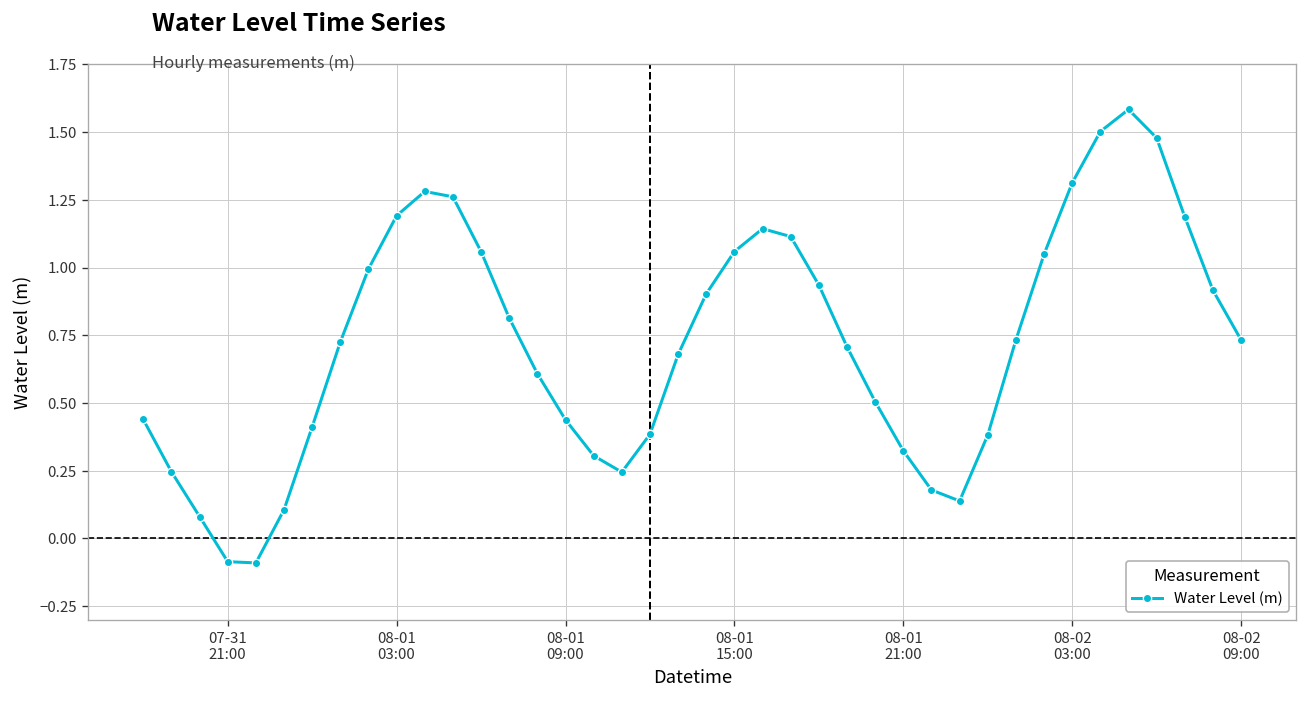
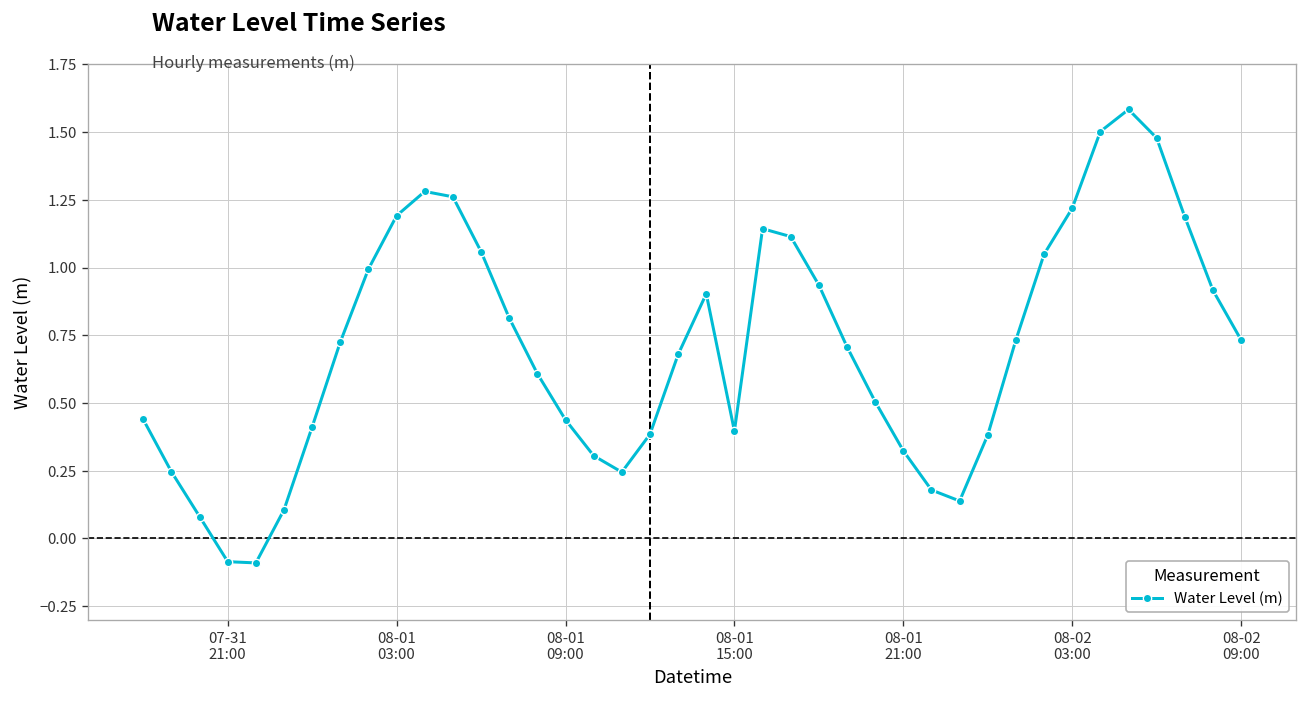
08-01 15:00: 1.06 -> 0.40
08-02 03:00: 1.31 -> 1.22
